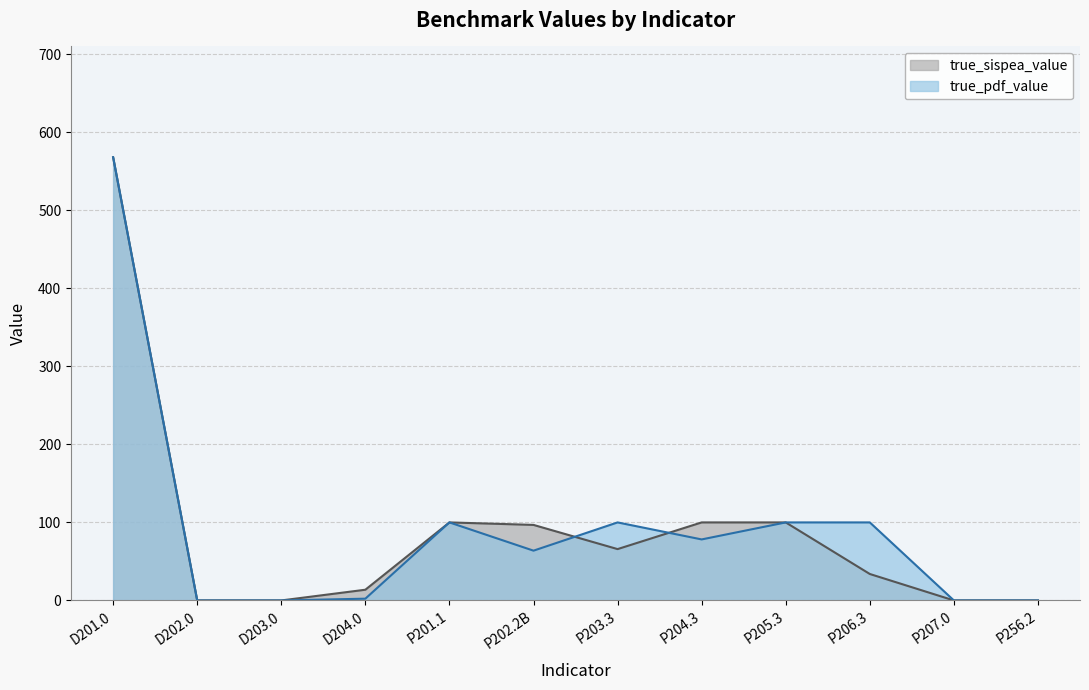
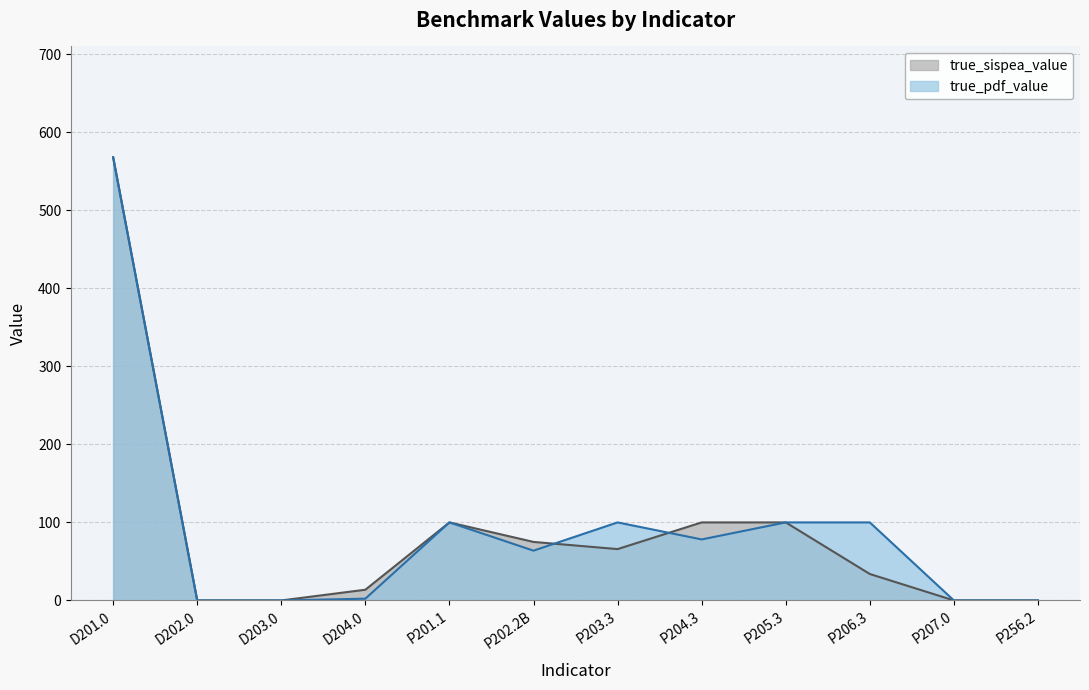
true_sispea_value, P202.2B: 100 -> 80
